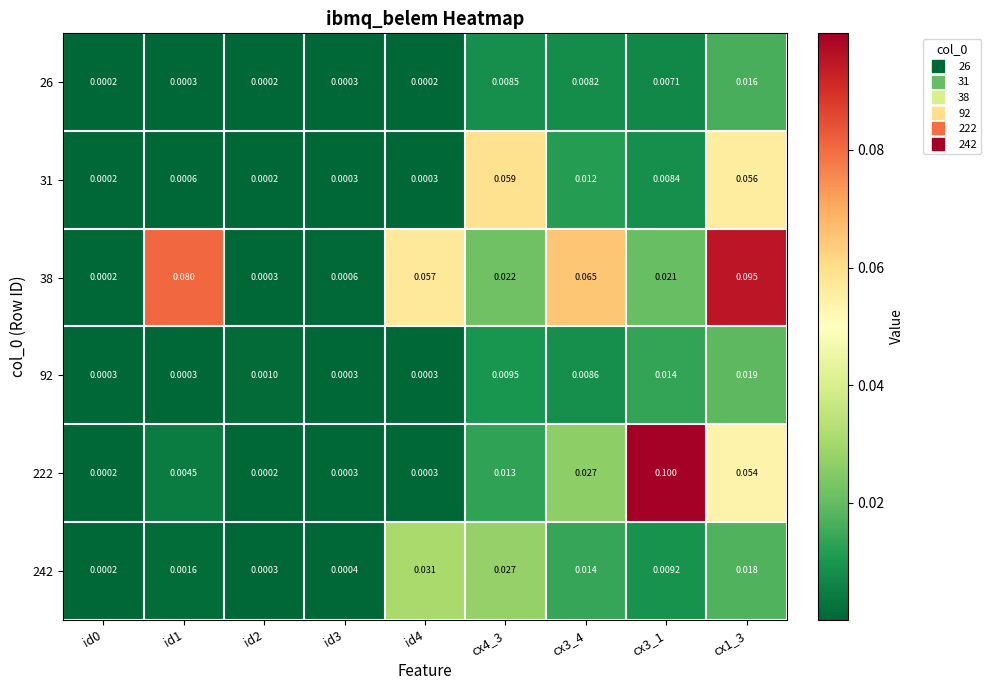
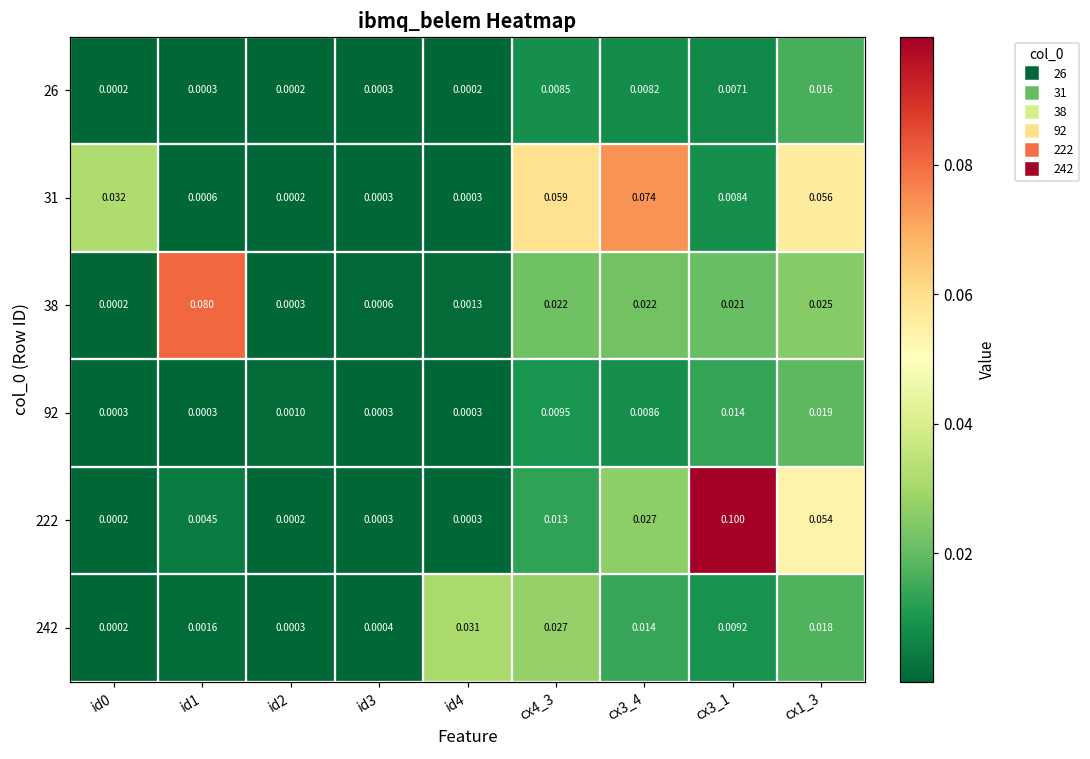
31, id0: 0.0002 -> 0.032
31, cx3_4: 0.012 -> 0.074
38, id4: 0.057 -> 0.0013
38, cx3_4: 0.065 -> 0.022
38, cx1_3: 0.095 -> 0.025
